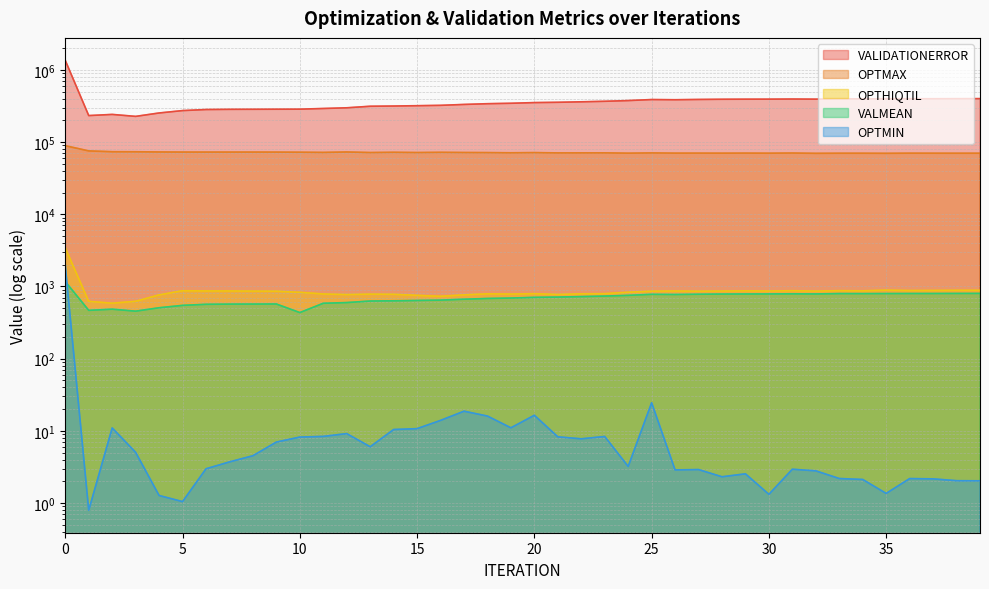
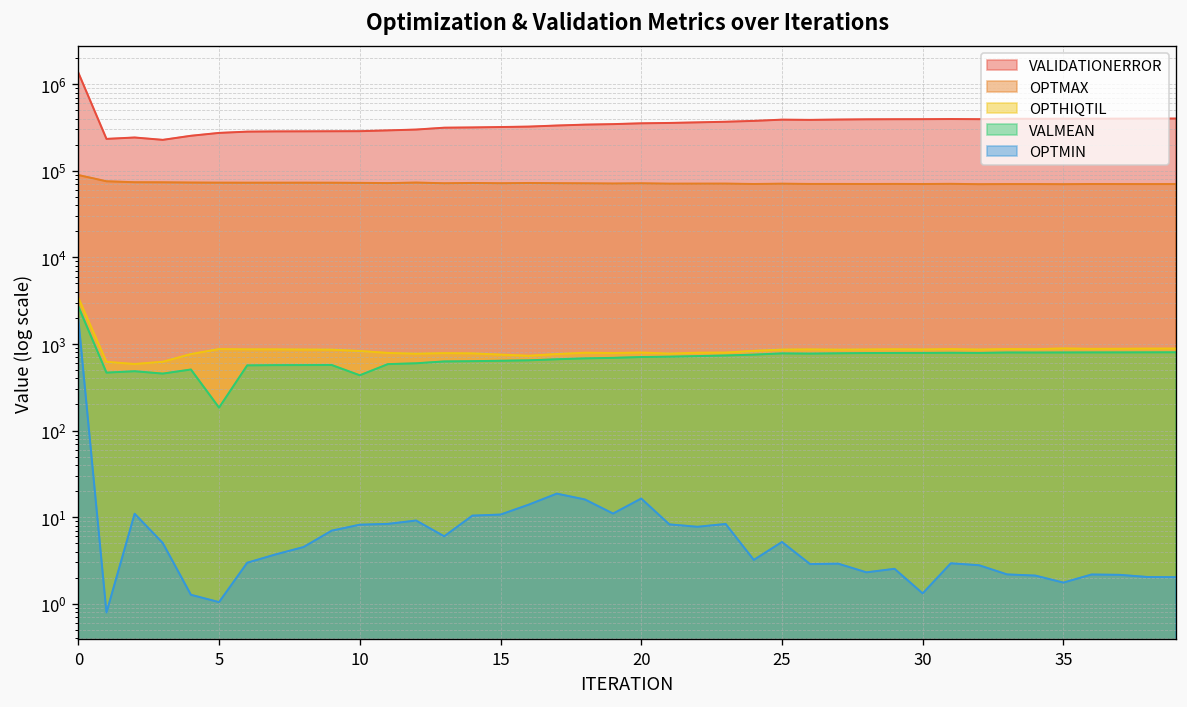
VALMEAN, 0: 1200 -> 2700
VALMEAN, 5: 500 -> 180
OPTMIN, 25: 24 -> 5
OPTMIN, 35: 1.4 -> 1.8
